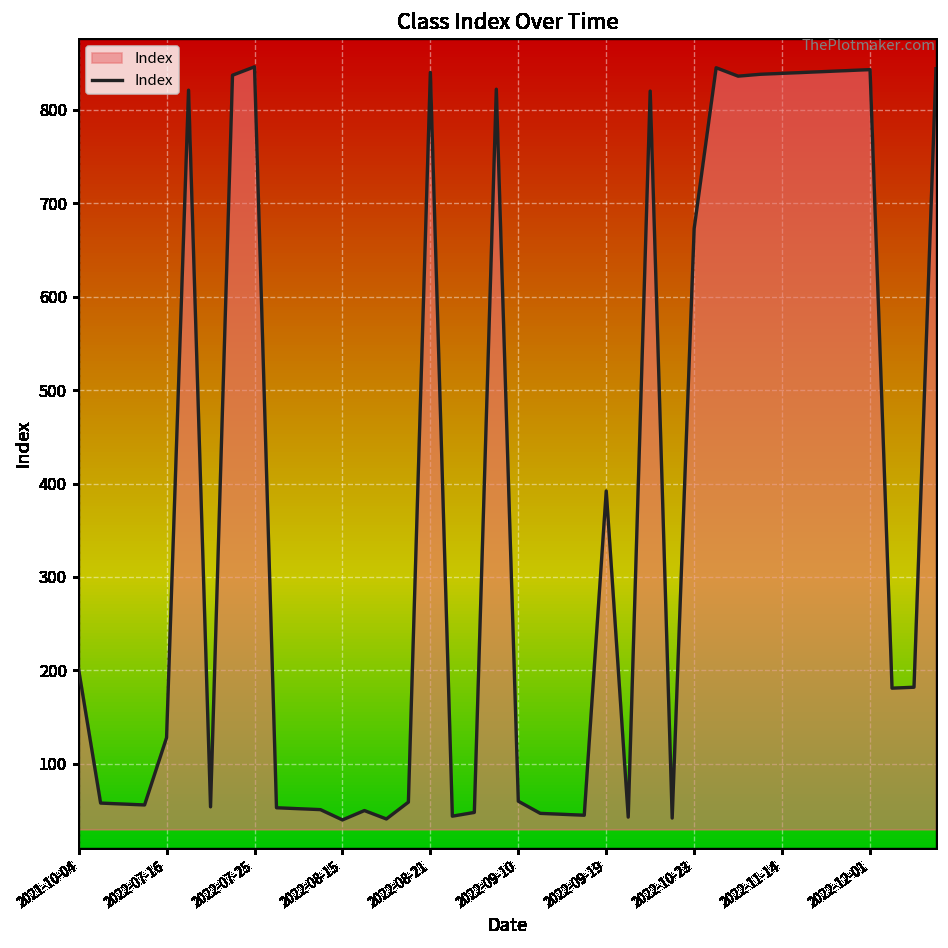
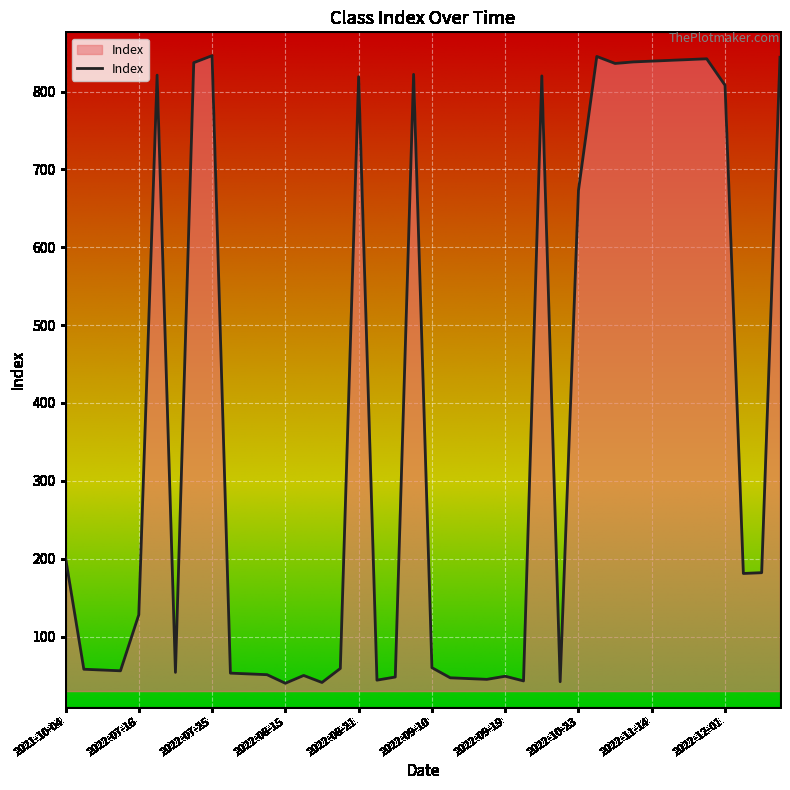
2022-08-21: 840 -> 820
2022-09-19: 390 -> 50
2022-12-01: 840 -> 810
